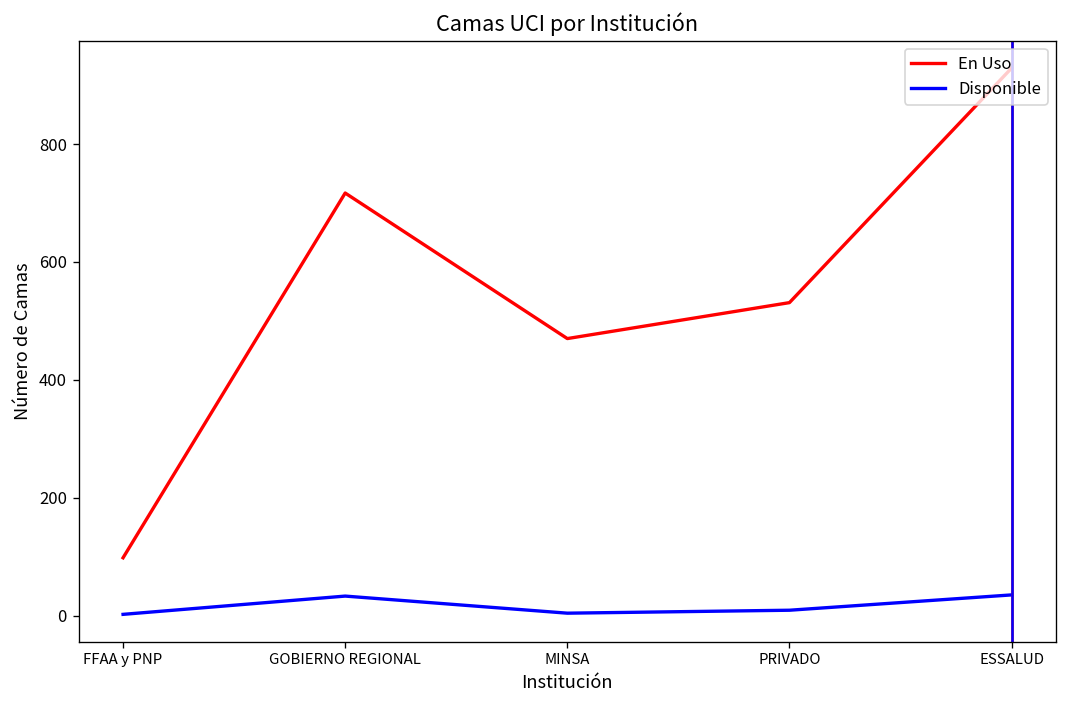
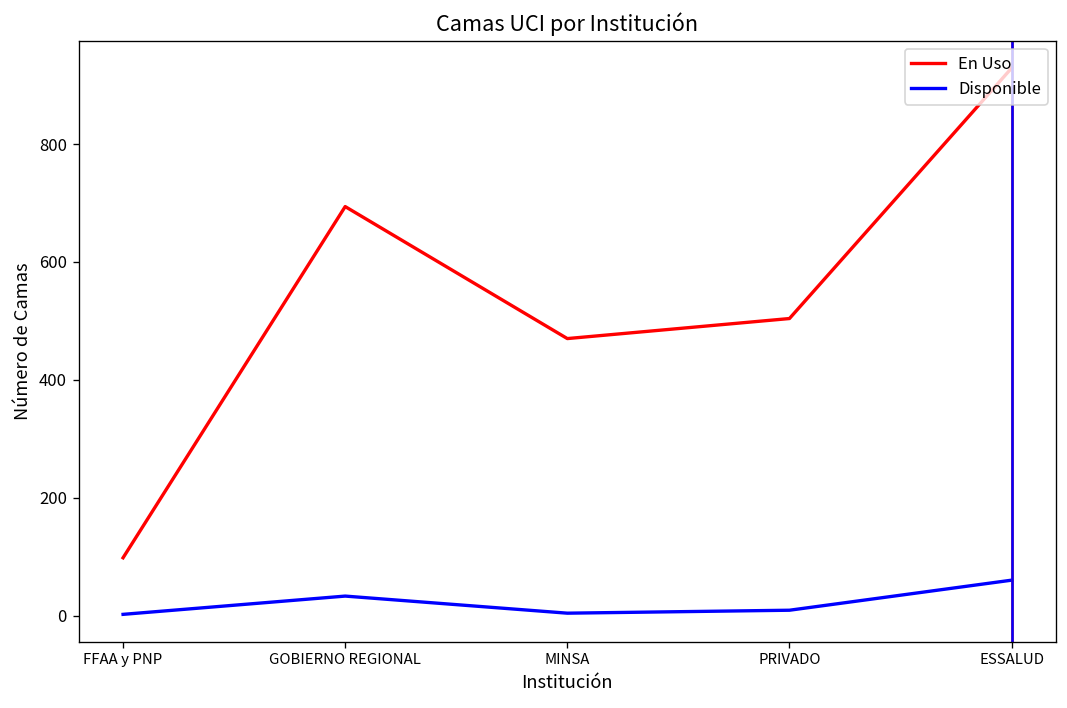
En Uso, GOBIERNO REGIONAL: 720 -> 690
En Uso, PRIVADO: 530 -> 500
Disponible, ESSALUD: 40 -> 60
